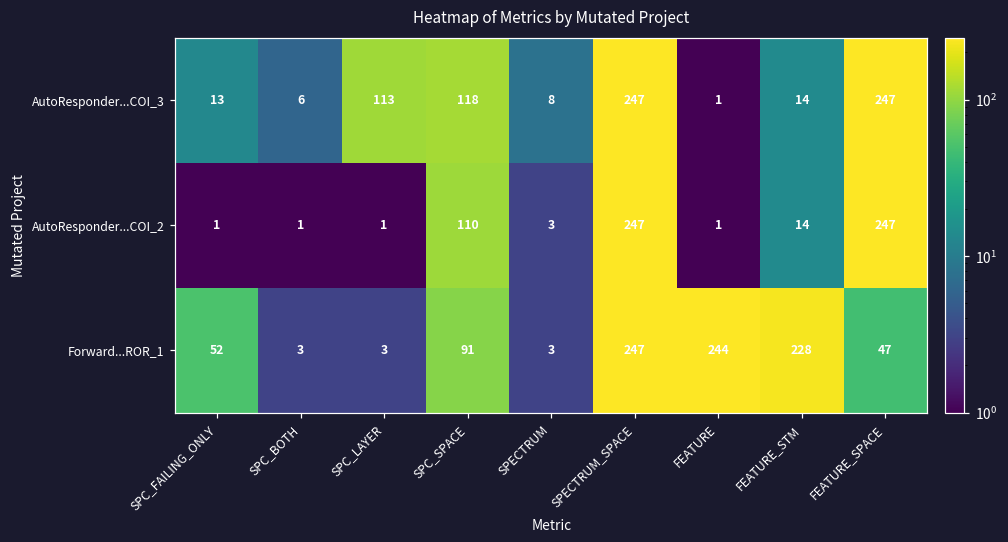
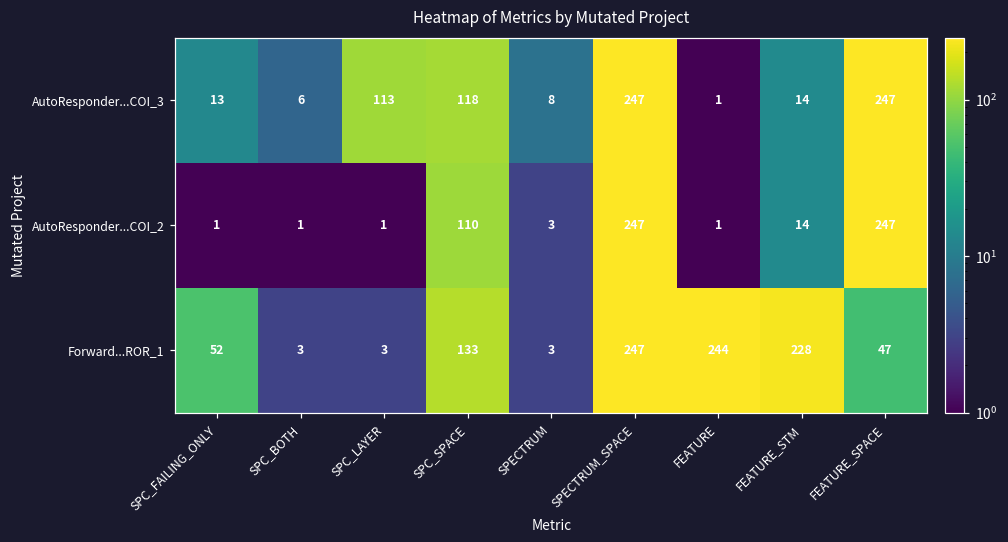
Forward...ROR_1, SPC_SPACE: 91 -> 133
